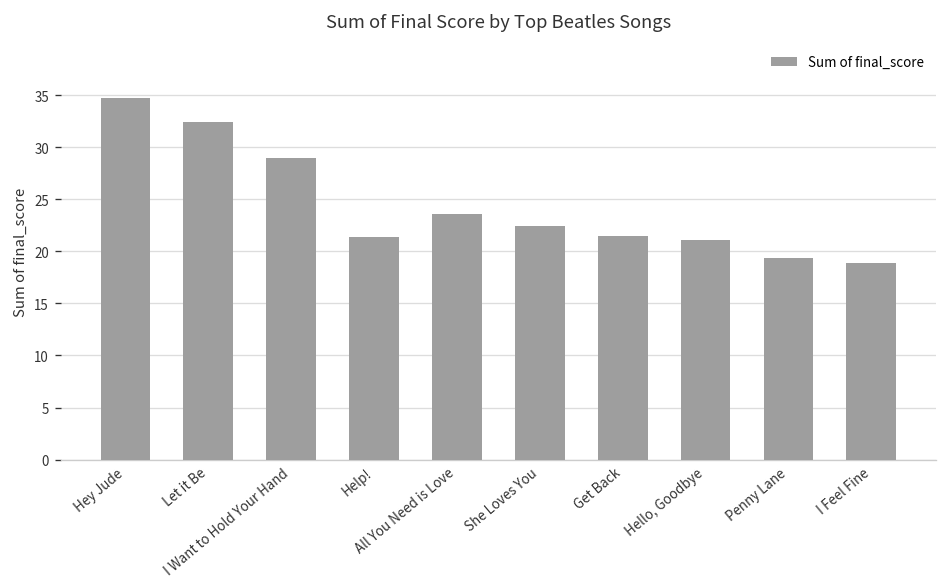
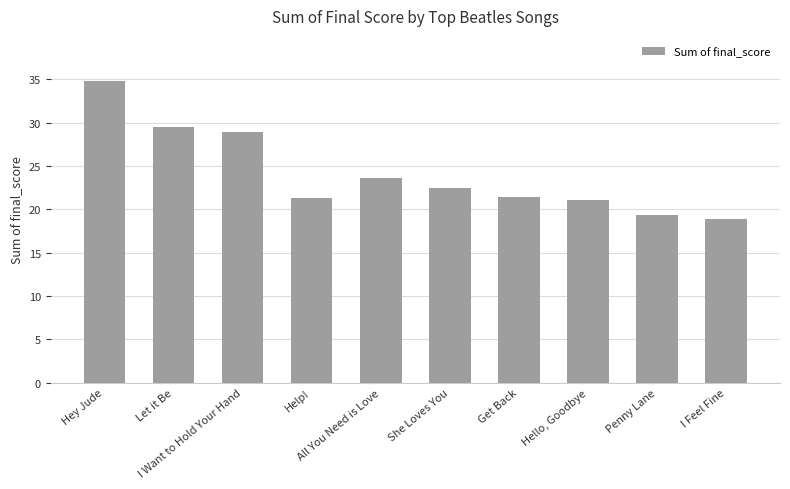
Let it Be: 32 -> 29
